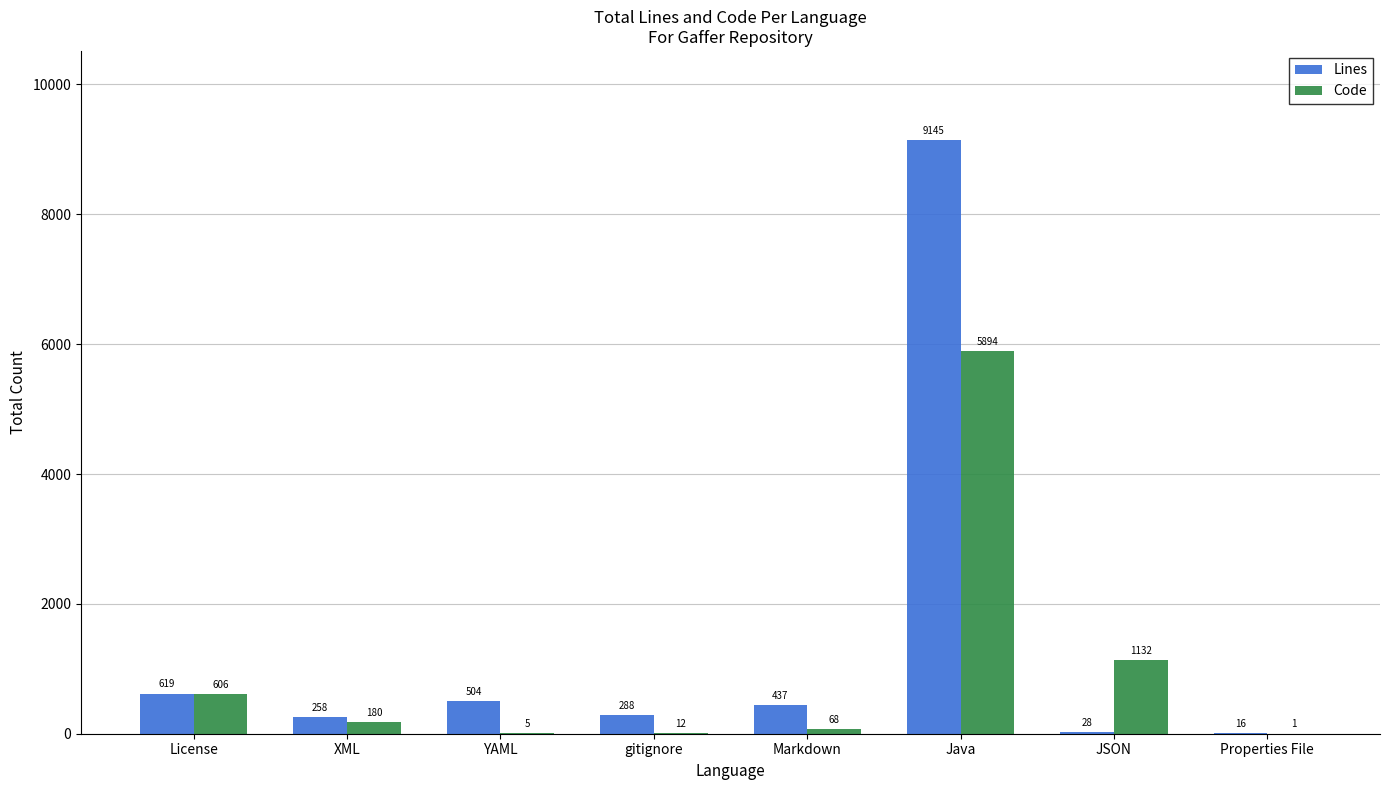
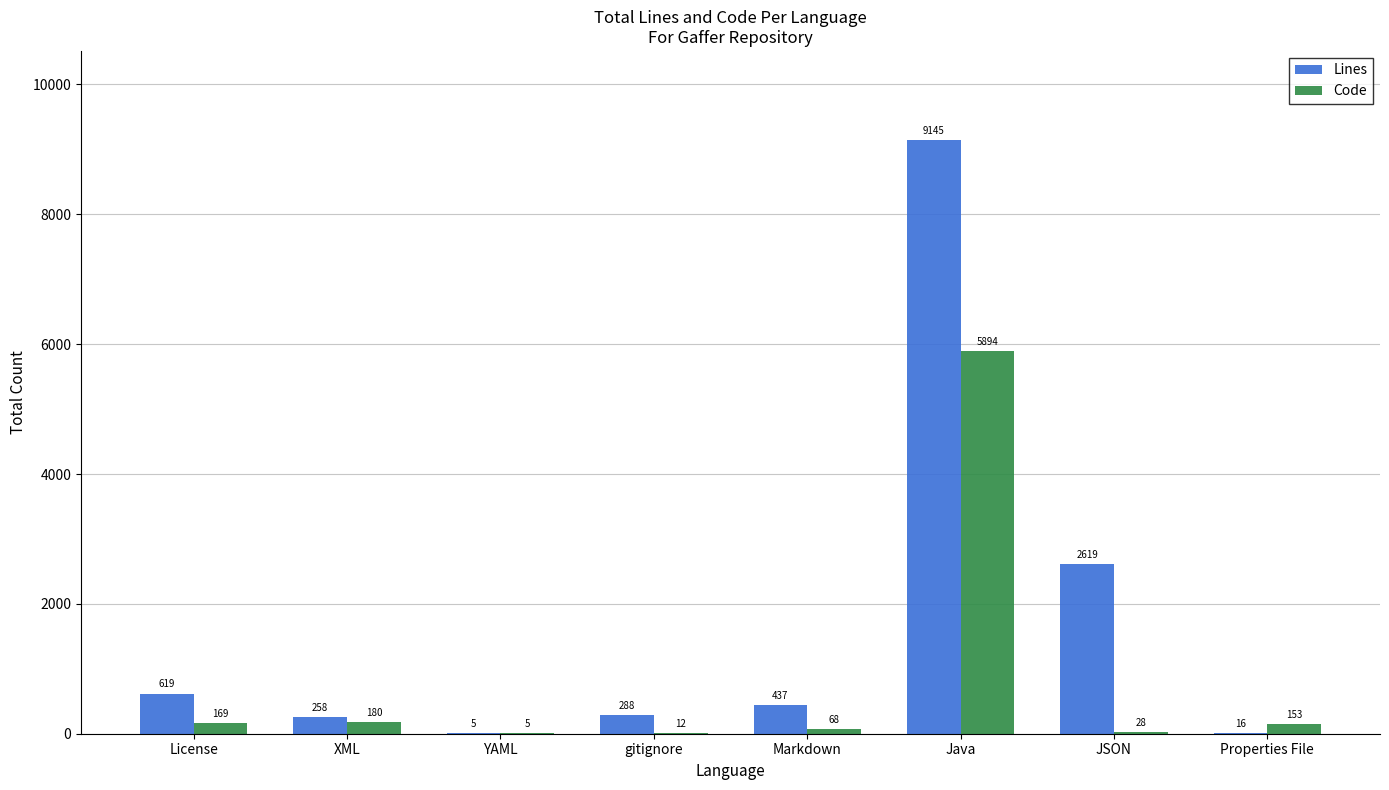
Code, License: 606 -> 169
Lines, YAML: 504 -> 5
Lines, JSON: 28 -> 2619
Code, JSON: 1132 -> 28
Code, Properties File: 1 -> 153
